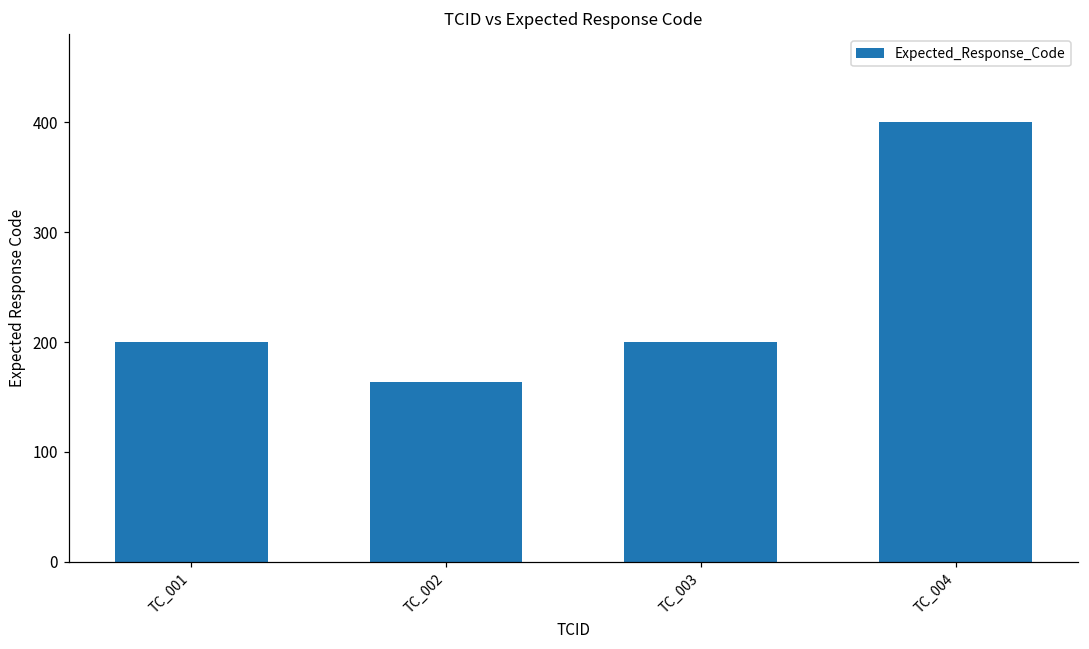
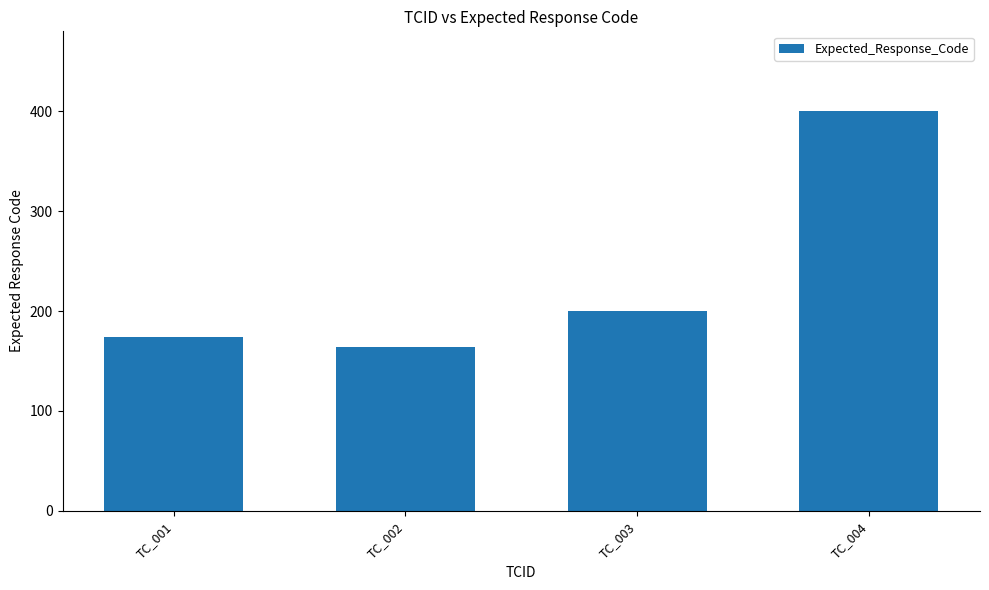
TC_001: 200 -> 170
